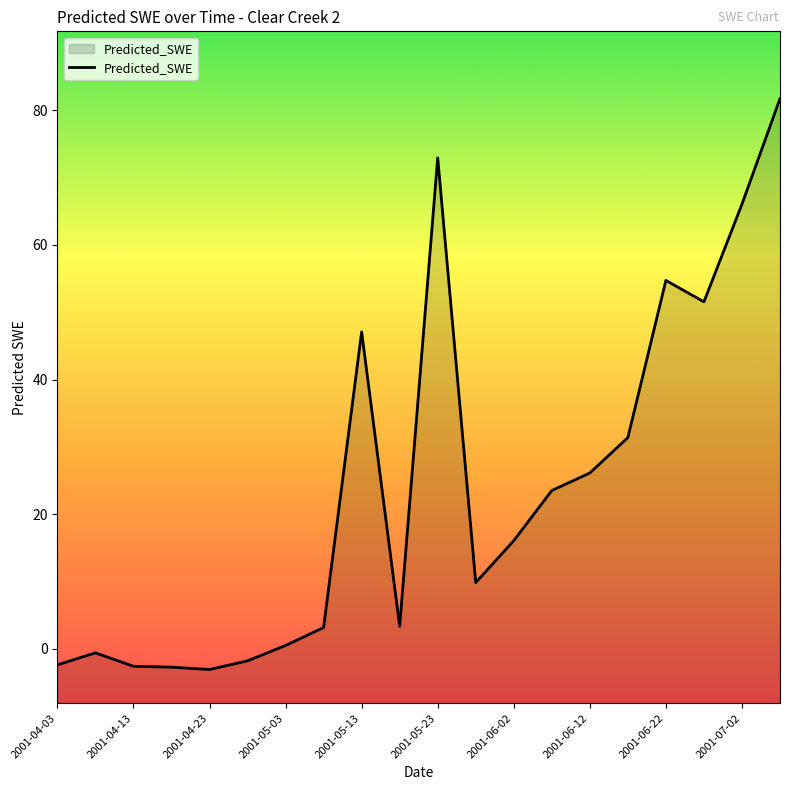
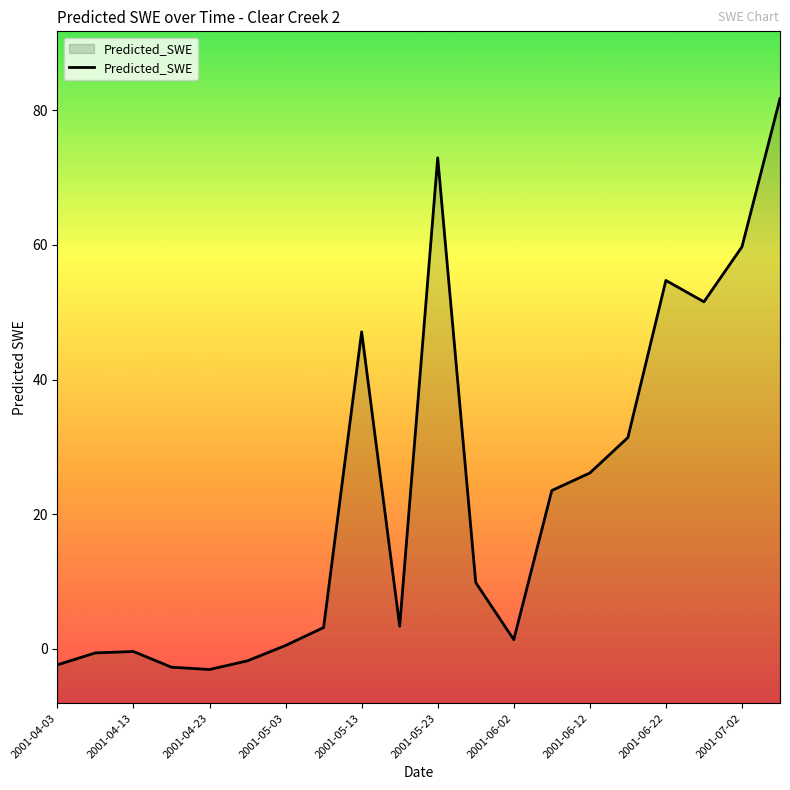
2001-04-13: -3 -> 0
2001-06-02: 16 -> 1
2001-07-02: 66 -> 60
